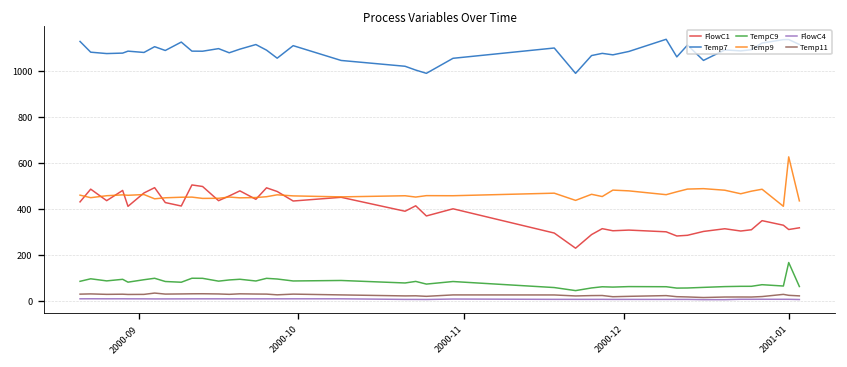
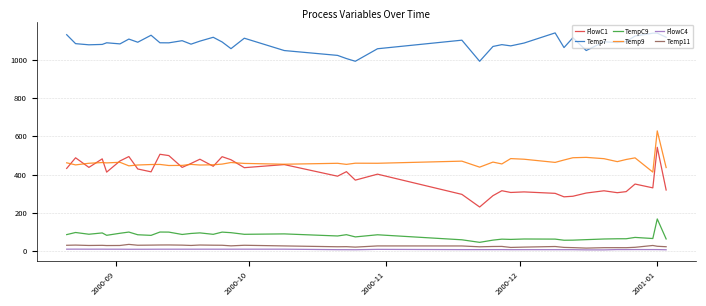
FlowC1, 2001-01: 310 -> 540
